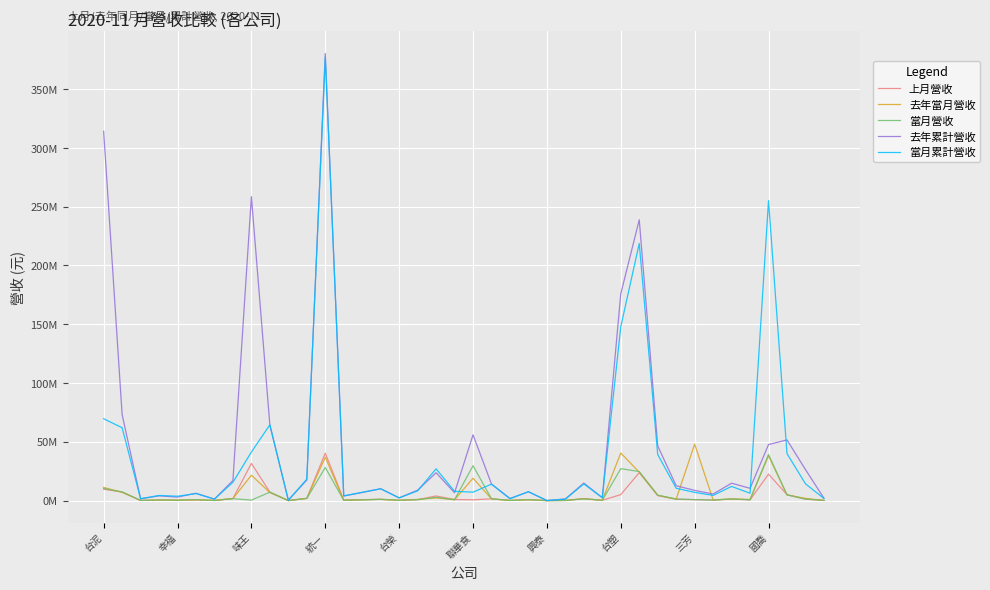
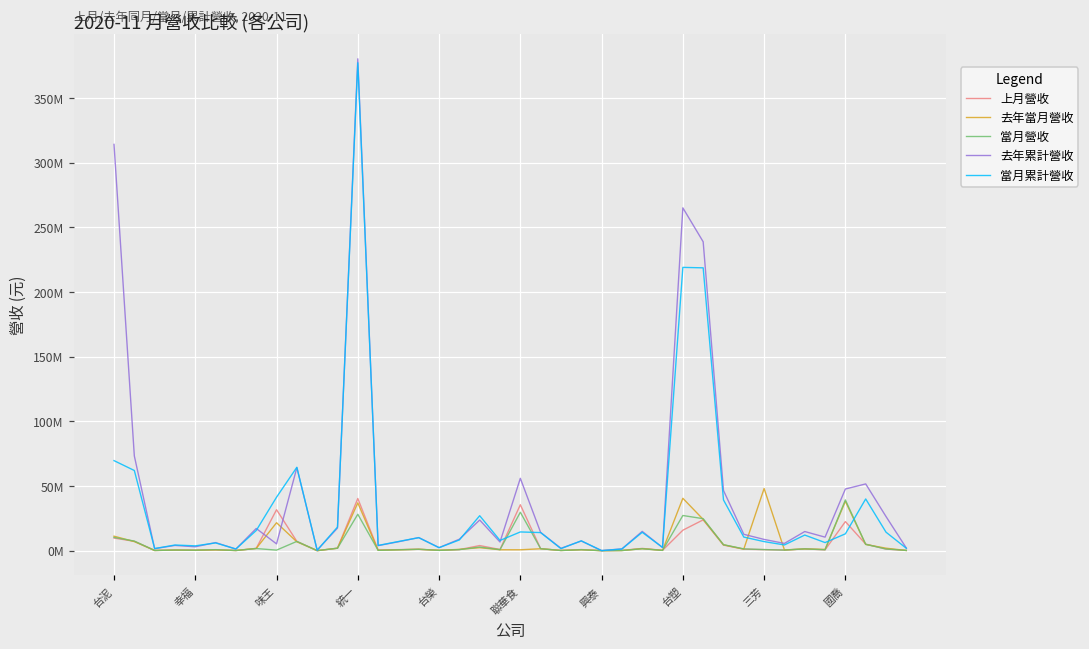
去年累計營收, 味王: 259000000 -> 5000000
上月營收, 聯華食: 1000000 -> 36000000
去年當月營收, 聯華食: 19000000 -> 1000000
當月累計營收, 聯華食: 7000000 -> 14000000
上月營收, 台塑: 5000000 -> 16000000
去年累計營收, 台塑: 176000000 -> 265000000
當月累計營收, 台塑: 148000000 -> 219000000
當月累計營收, 國喬: 255000000 -> 13000000
